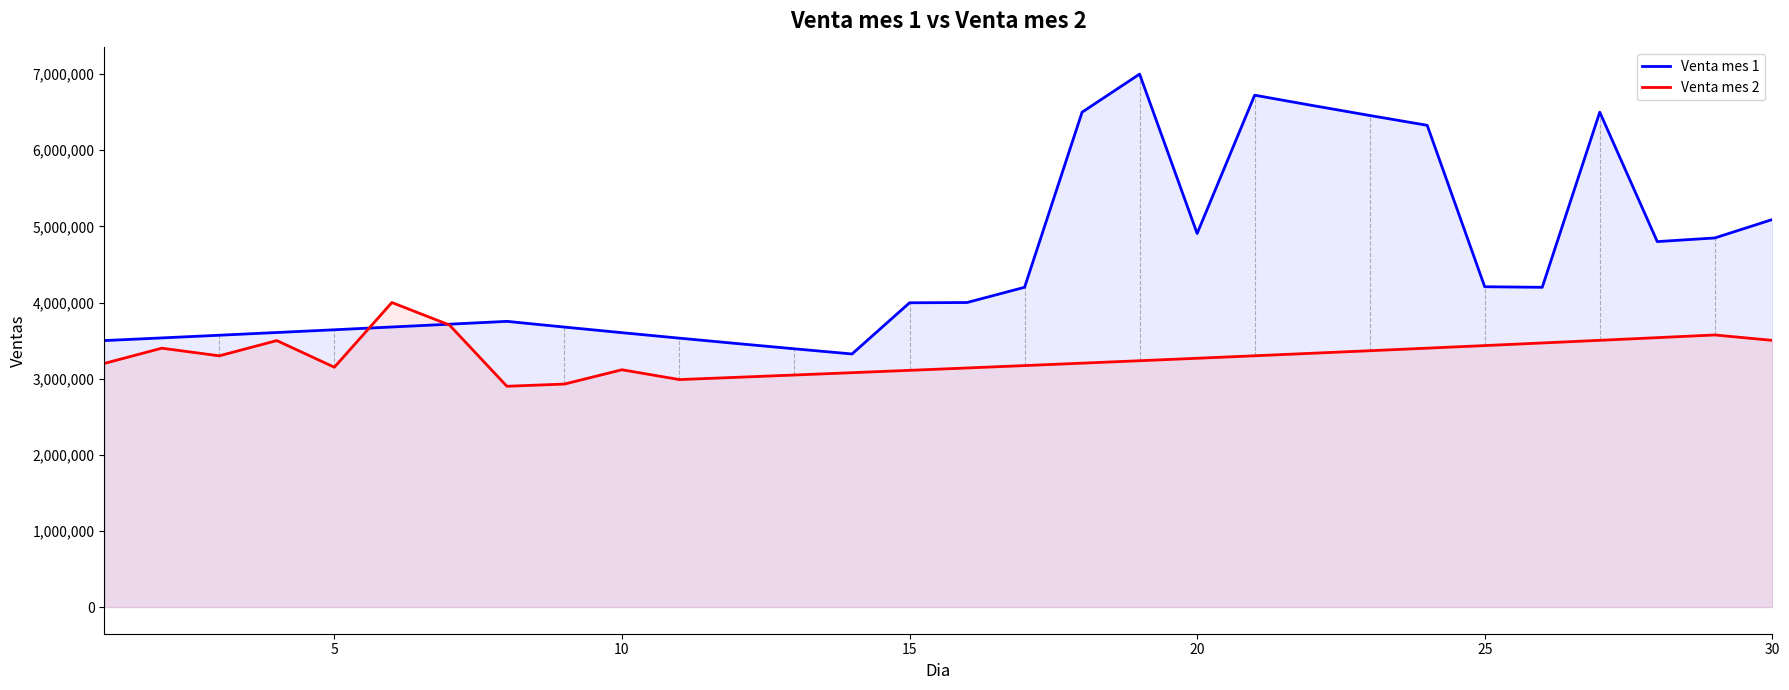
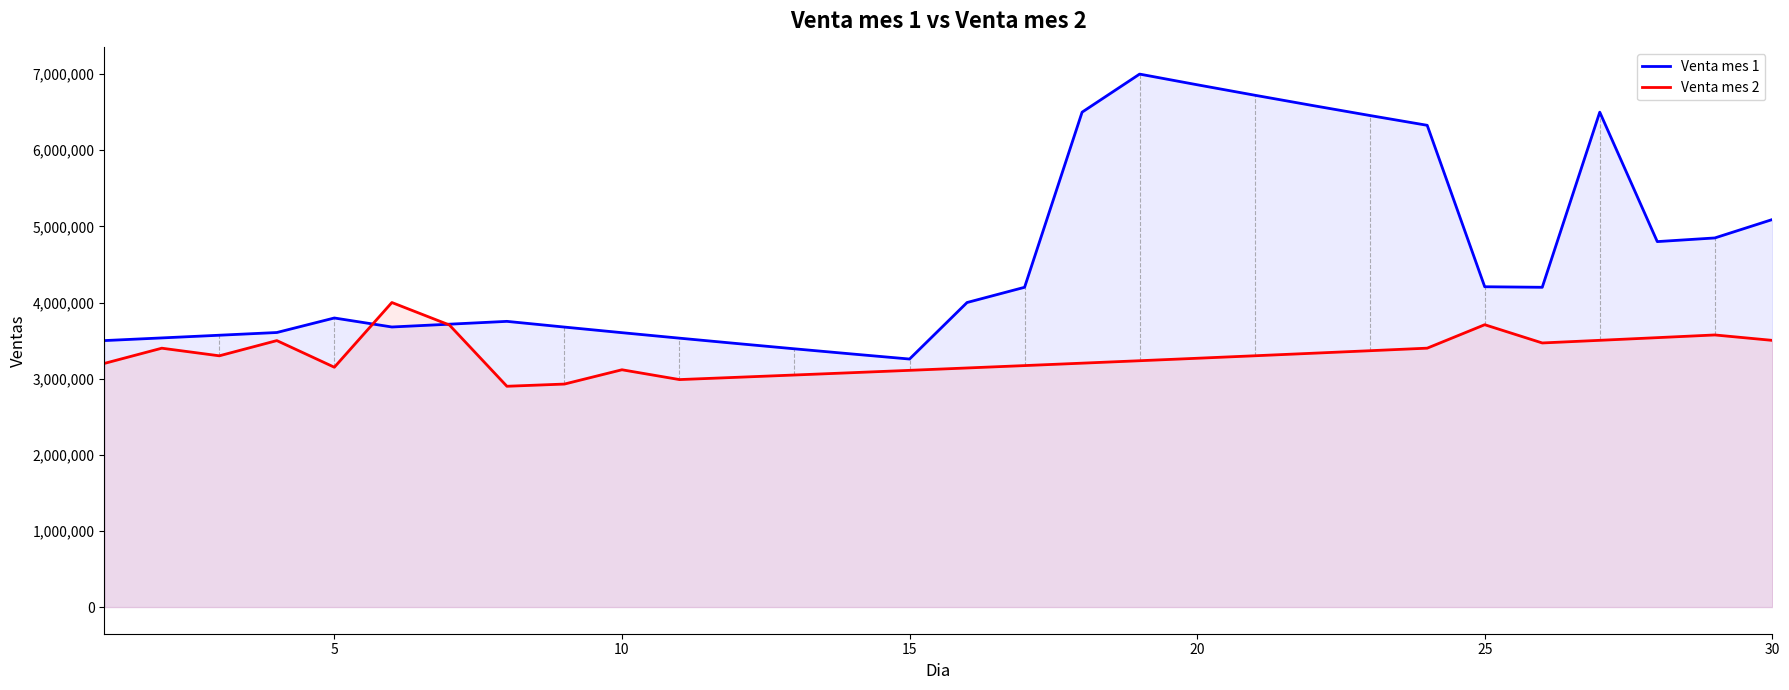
Venta mes 1, 5: 3,600,000 -> 3,800,000
Venta mes 1, 15: 4,000,000 -> 3,300,000
Venta mes 1, 20: 4,900,000 -> 6,900,000
Venta mes 2, 25: 3,400,000 -> 3,700,000
